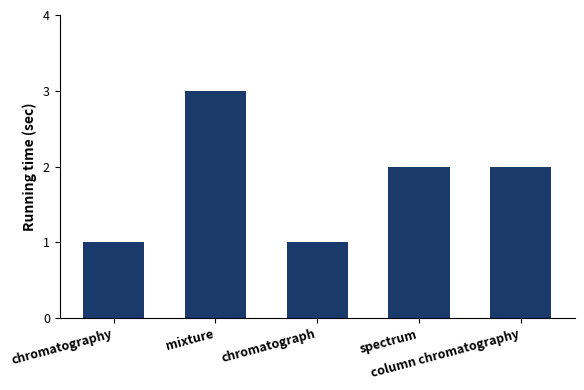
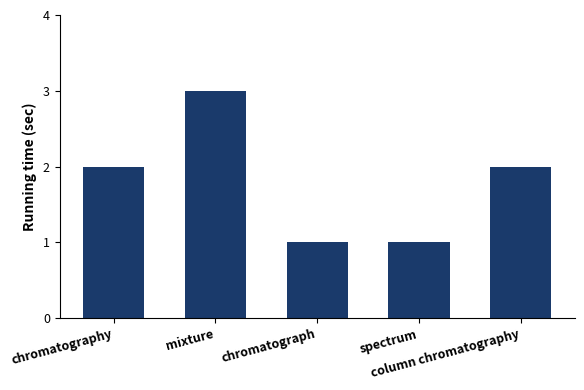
chromatography: 1 -> 2
spectrum: 2 -> 1
